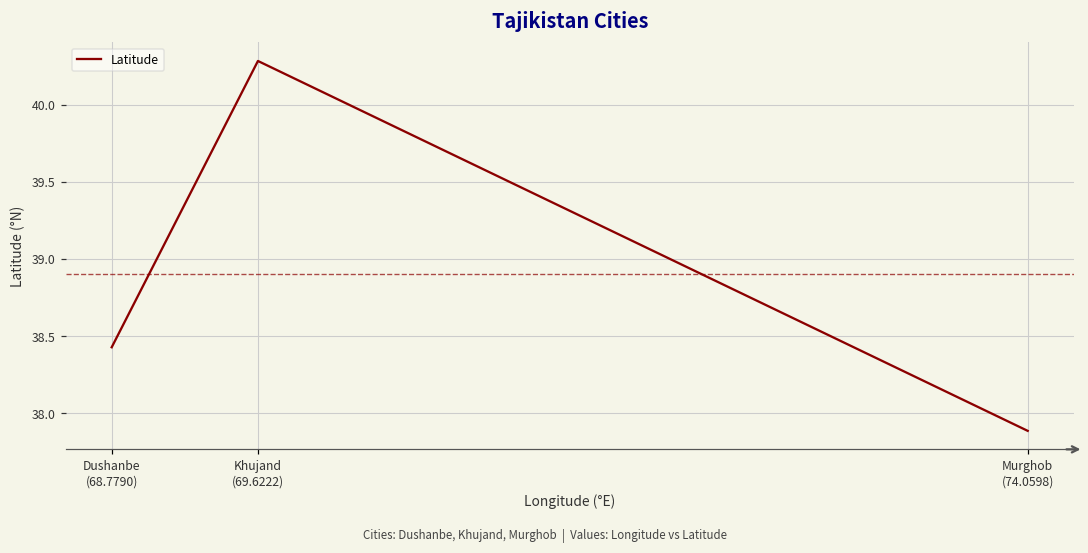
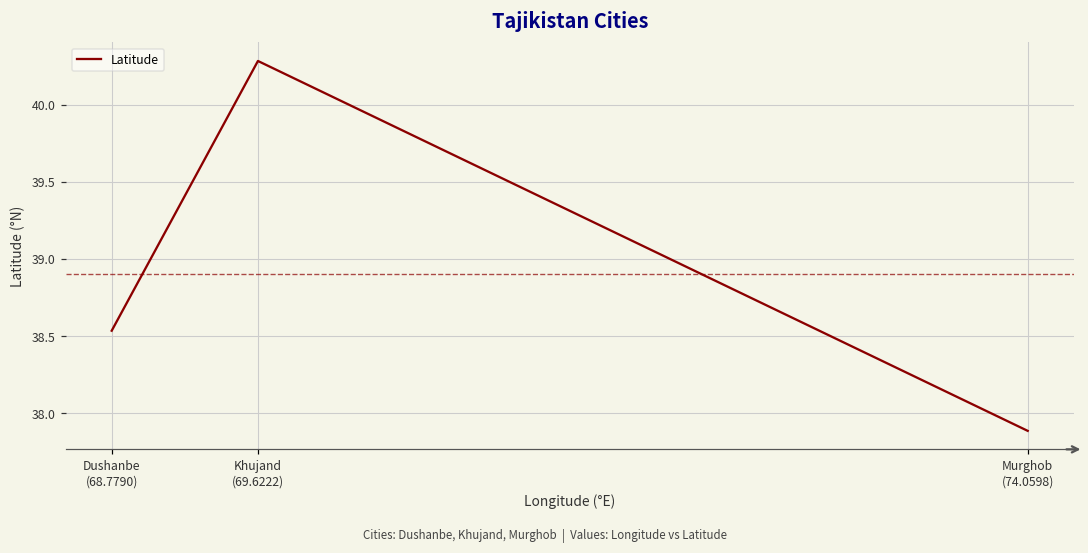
Dushanbe (68.7790): 38.43 -> 38.54
